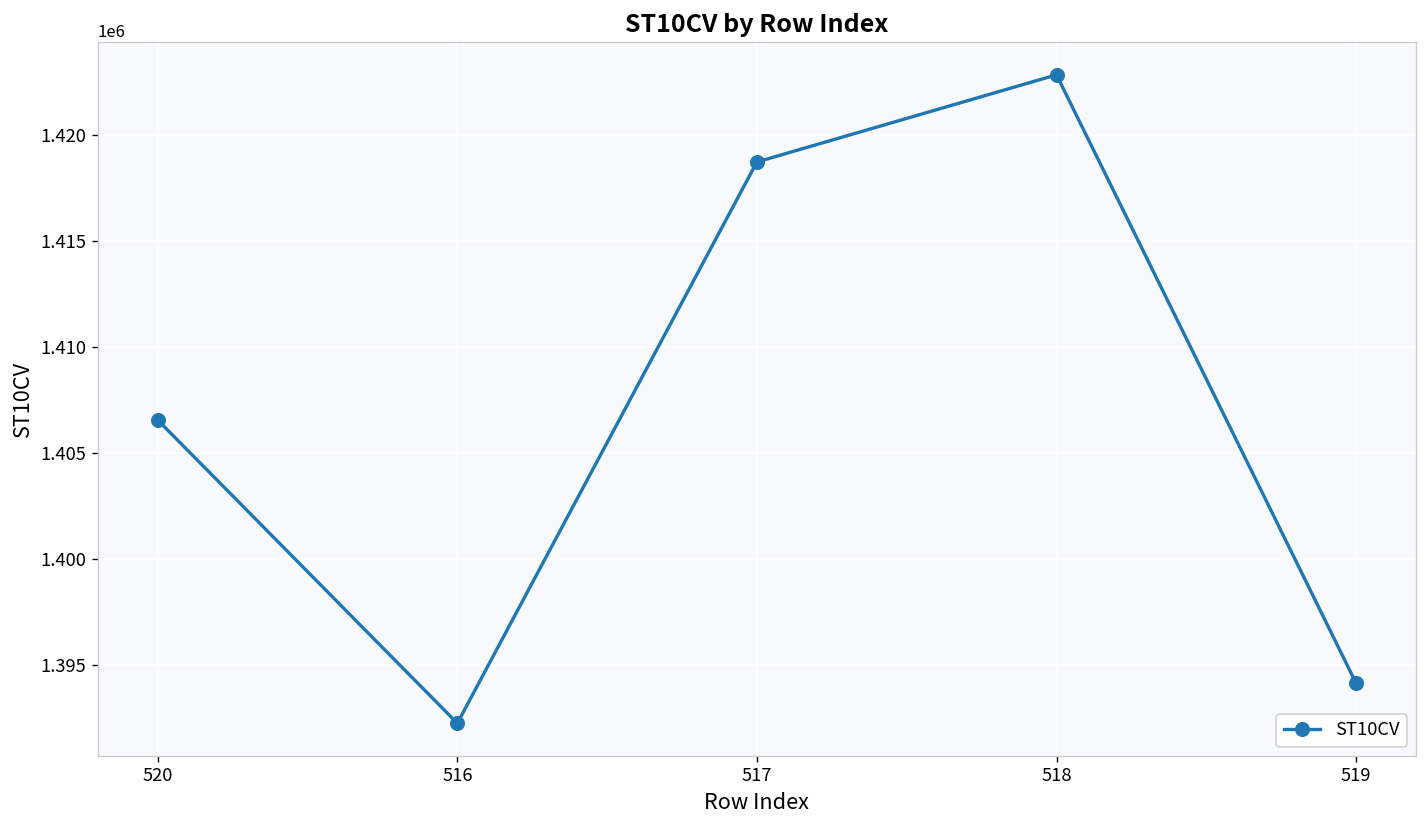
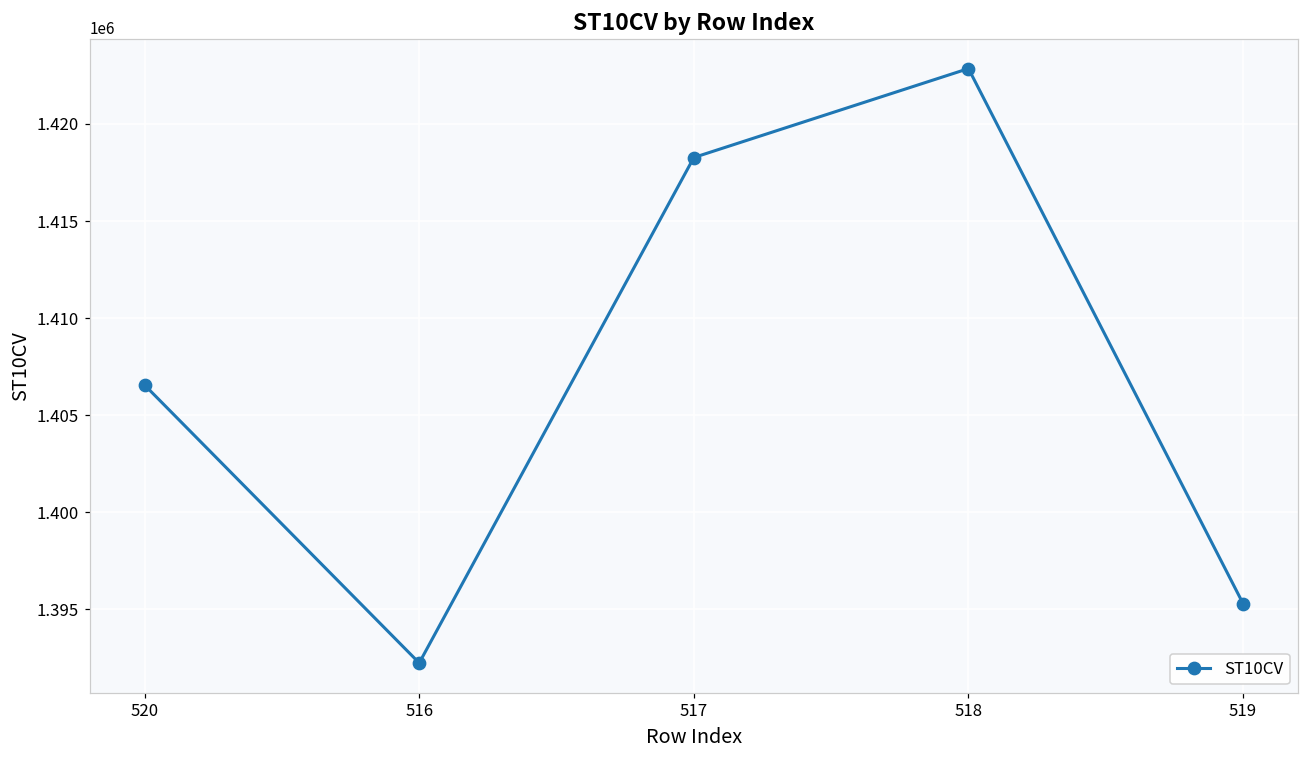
517: 1418700 -> 1418300
519: 1394100 -> 1395300
